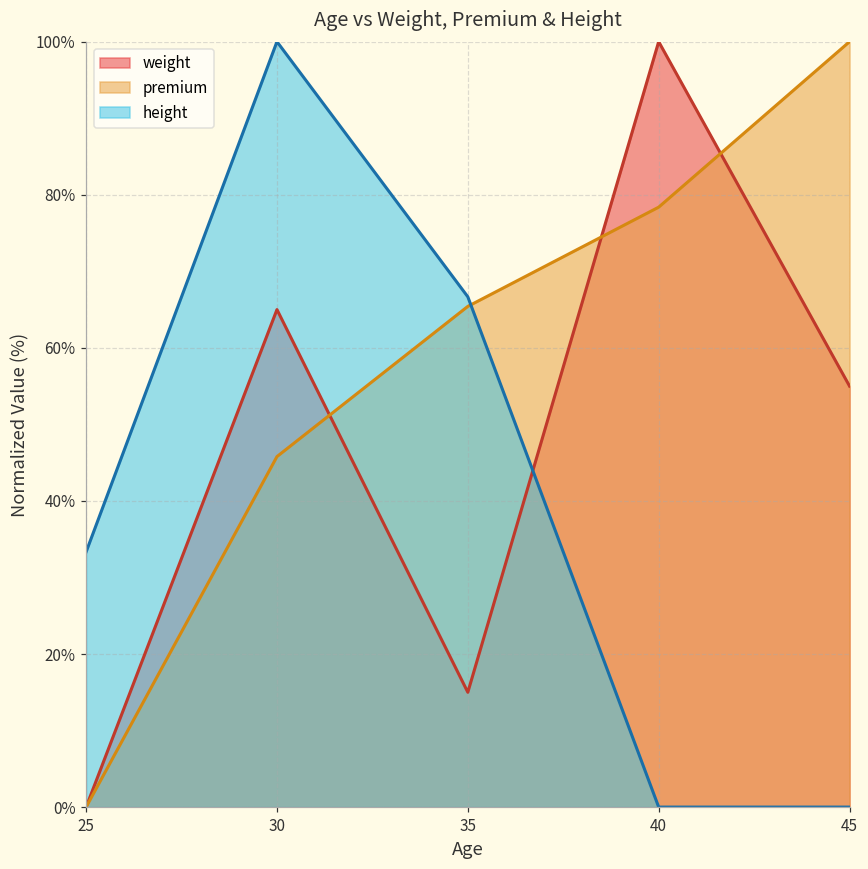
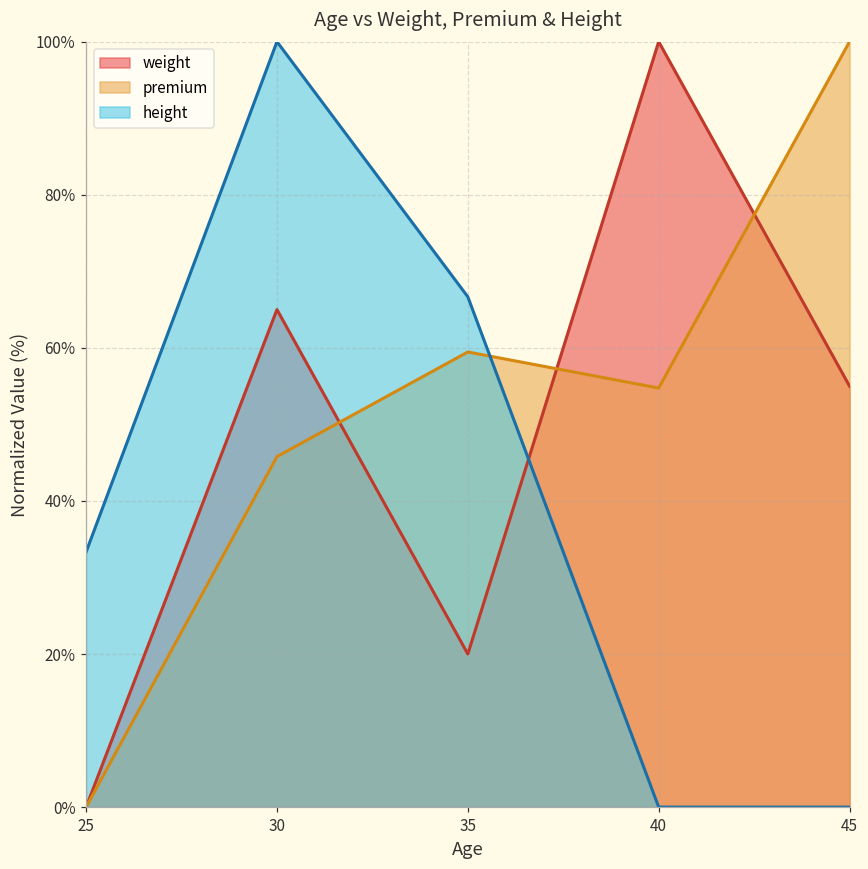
weight, 35: 15% -> 20%
premium, 35: 65% -> 59%
premium, 40: 78% -> 55%
